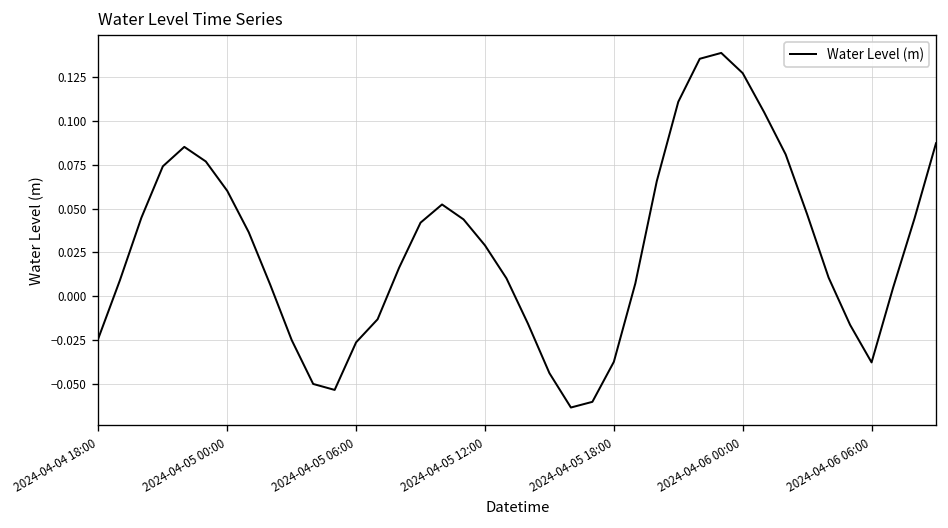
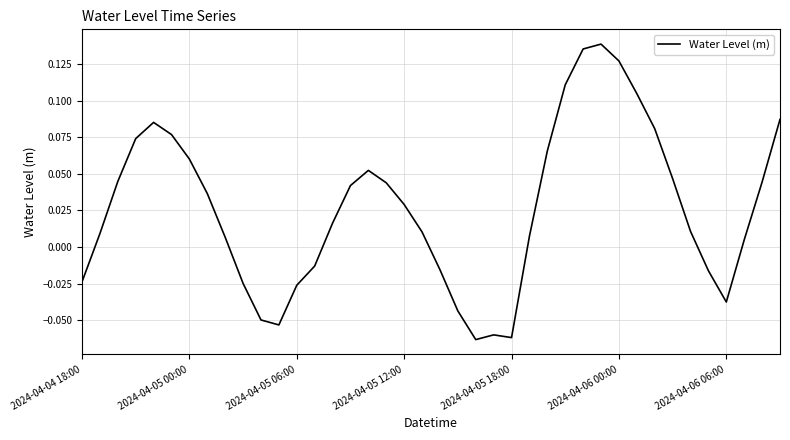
2024-04-05 18:00: -0.037 -> -0.062
